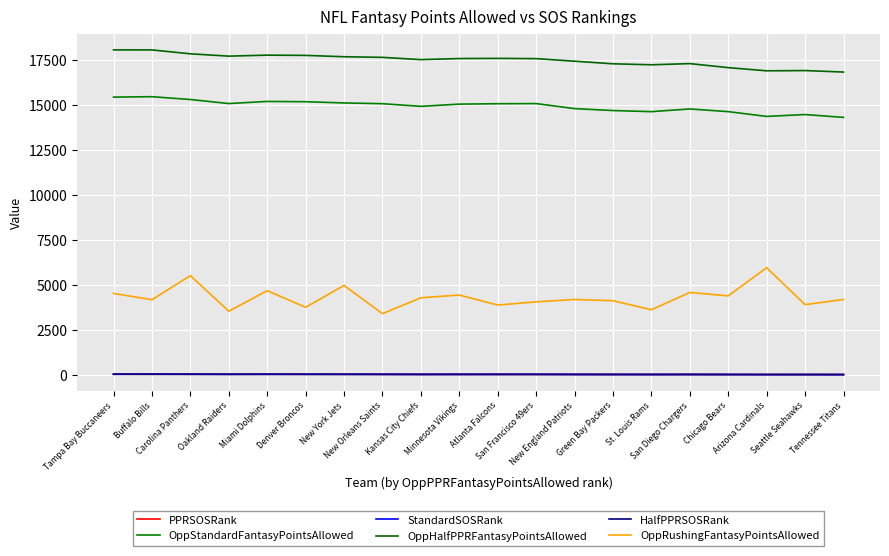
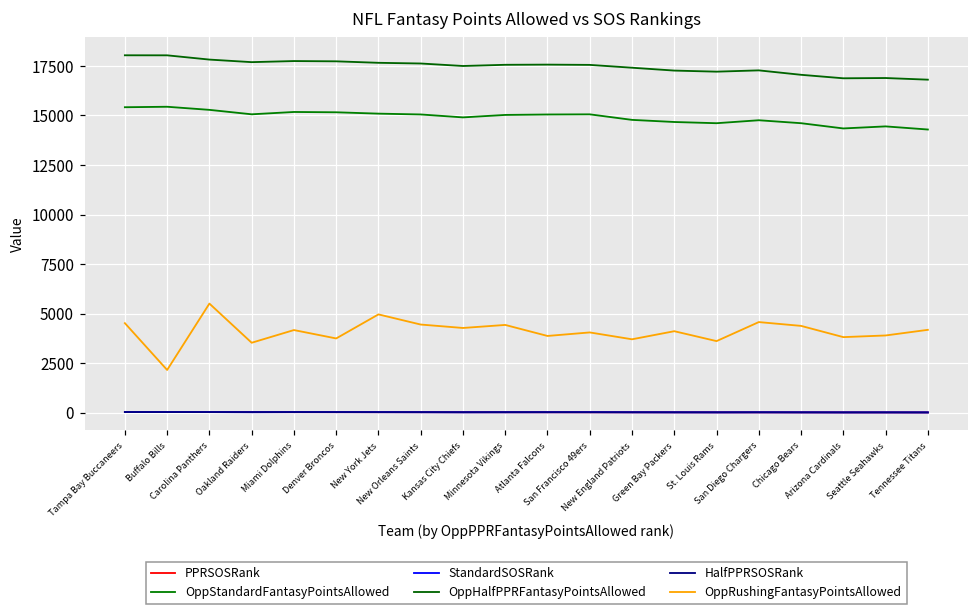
OppRushingFantasyPointsAllowed, Buffalo Bills: 4200 -> 2200
OppRushingFantasyPointsAllowed, Miami Dolphins: 4700 -> 4200
OppRushingFantasyPointsAllowed, New Orleans Saints: 3400 -> 4400
OppRushingFantasyPointsAllowed, New England Patriots: 4200 -> 3700
OppRushingFantasyPointsAllowed, Arizona Cardinals: 5900 -> 3800
